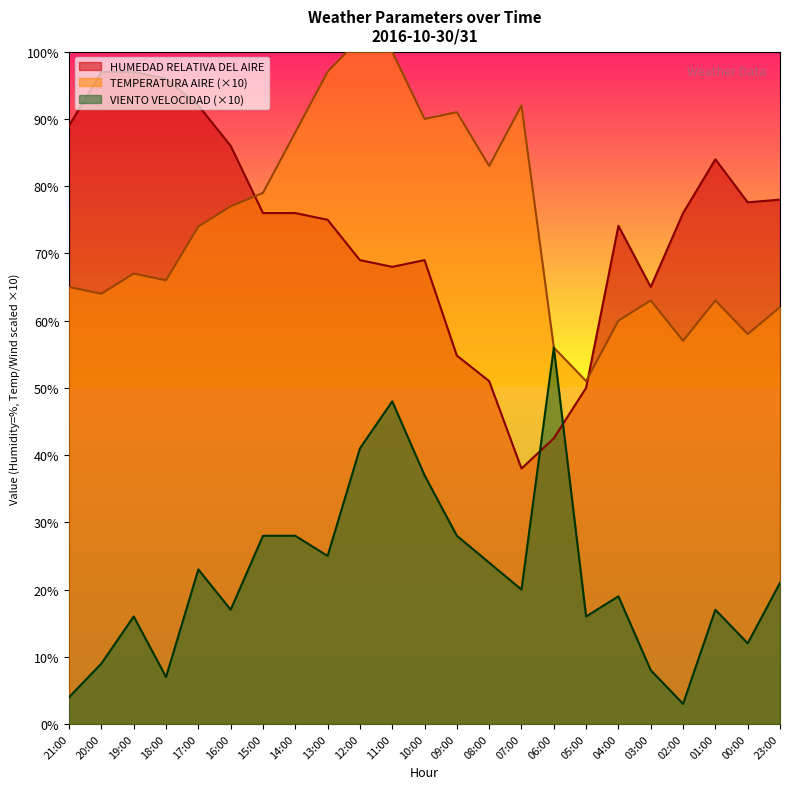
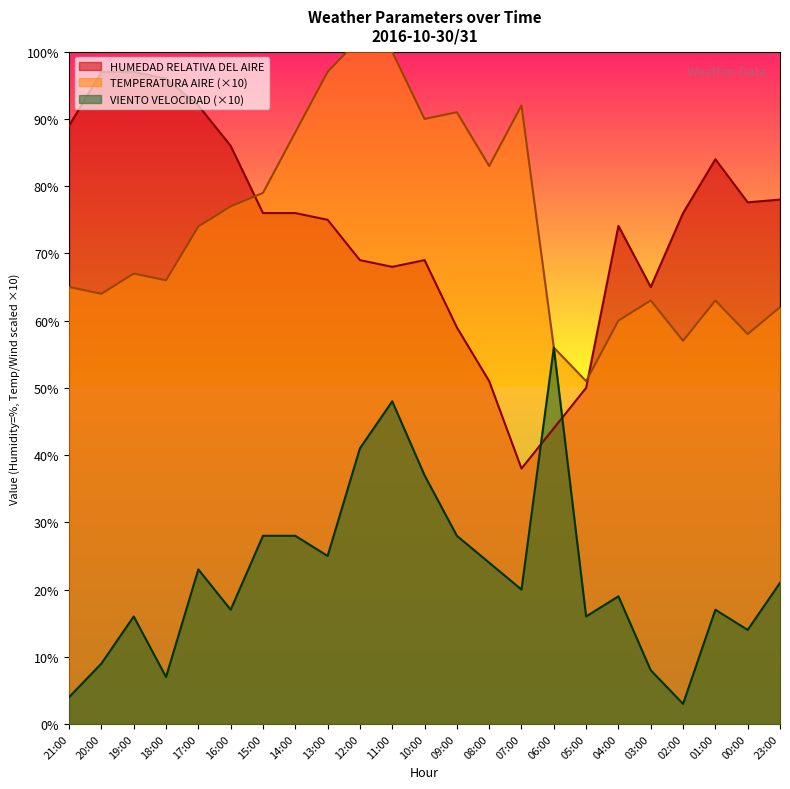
HUMEDAD RELATIVA DEL AIRE, 09:00: 55% -> 59%
HUMEDAD RELATIVA DEL AIRE, 06:00: 43% -> 44%
VIENTO VELOCIDAD (×10), 00:00: 12% -> 14%
